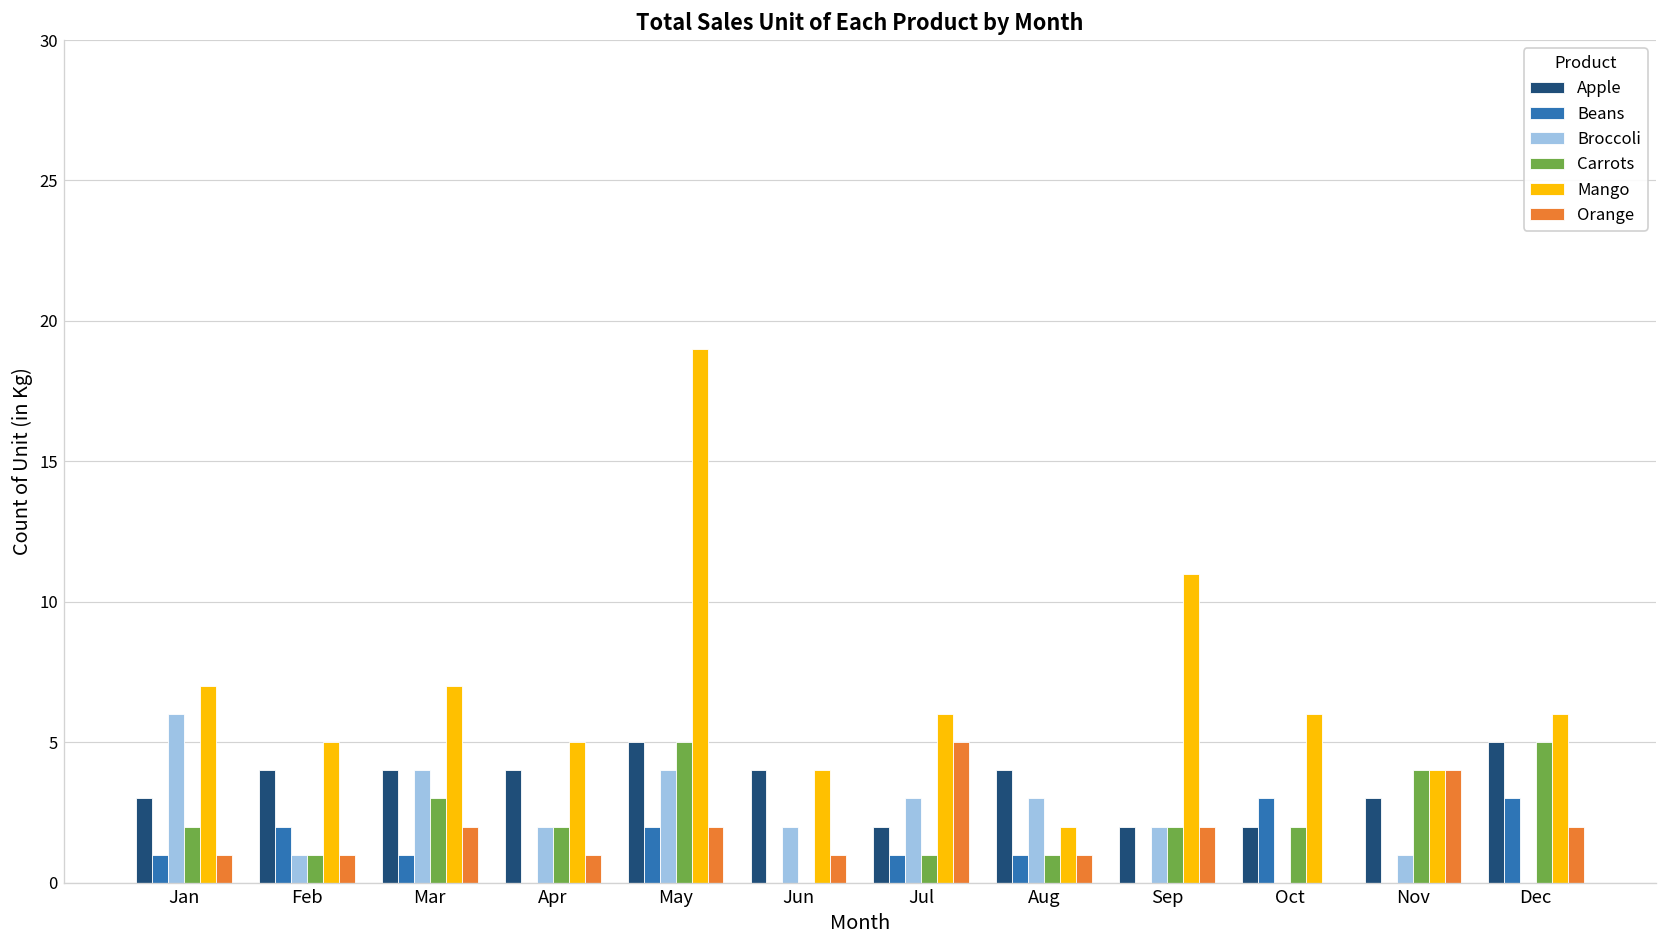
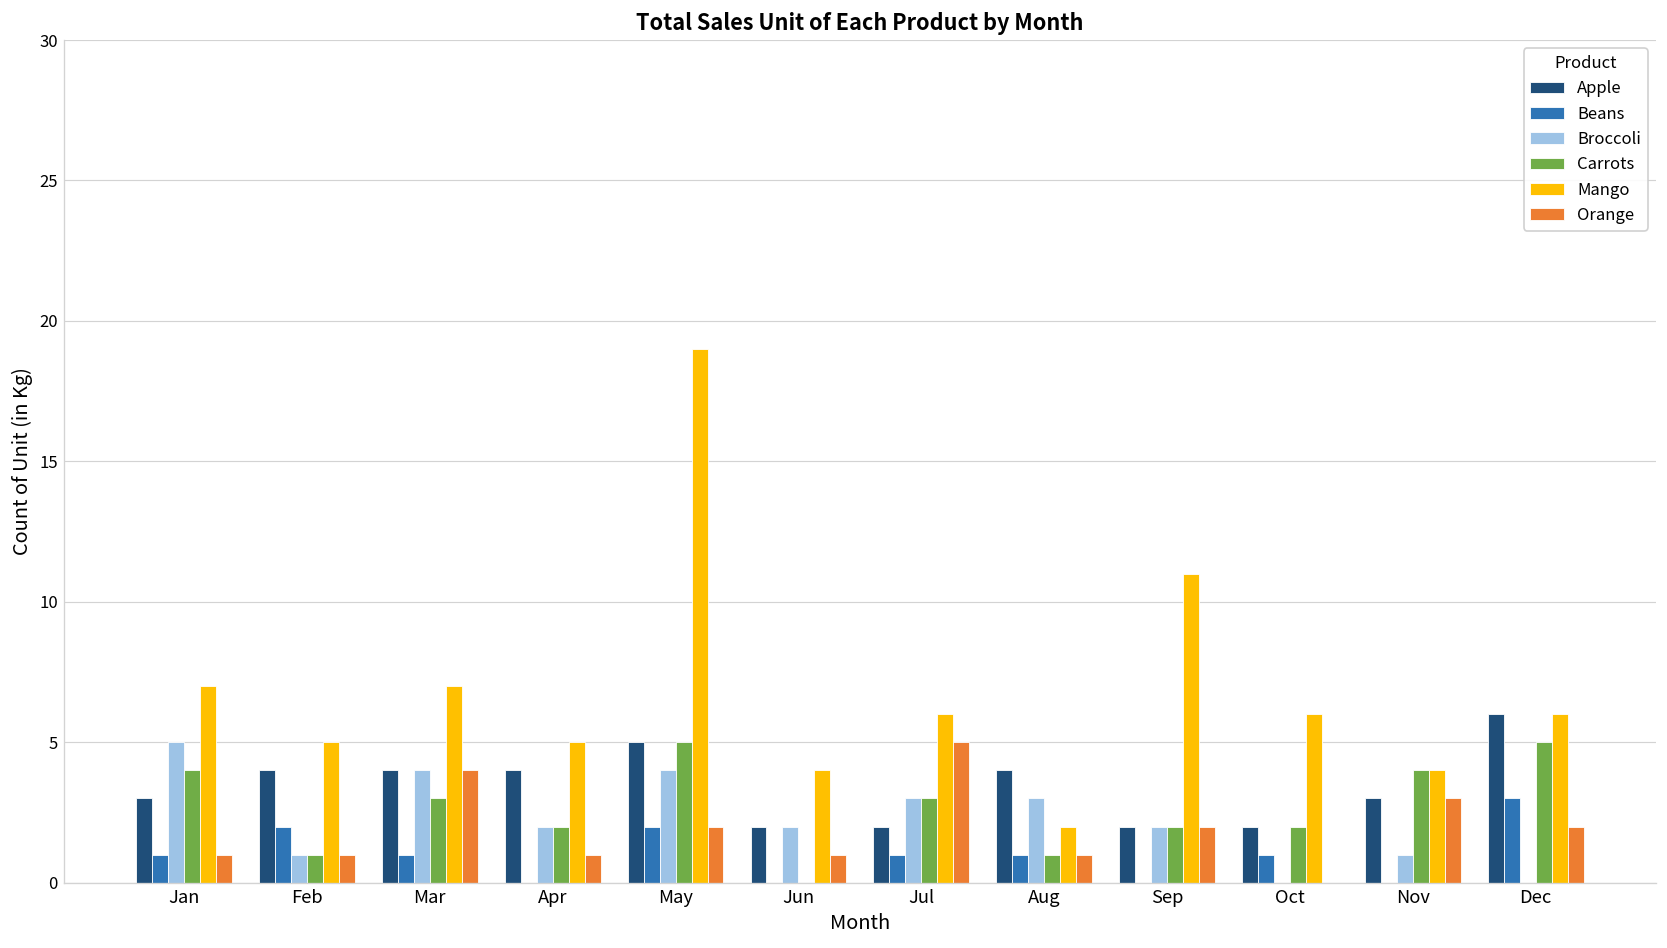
Broccoli, Jan: 6 -> 5
Carrots, Jan: 2 -> 4
Orange, Mar: 2 -> 4
Apple, Jun: 4 -> 2
Carrots, Jul: 1 -> 3
Beans, Oct: 3 -> 1
Orange, Nov: 4 -> 3
Apple, Dec: 5 -> 6
